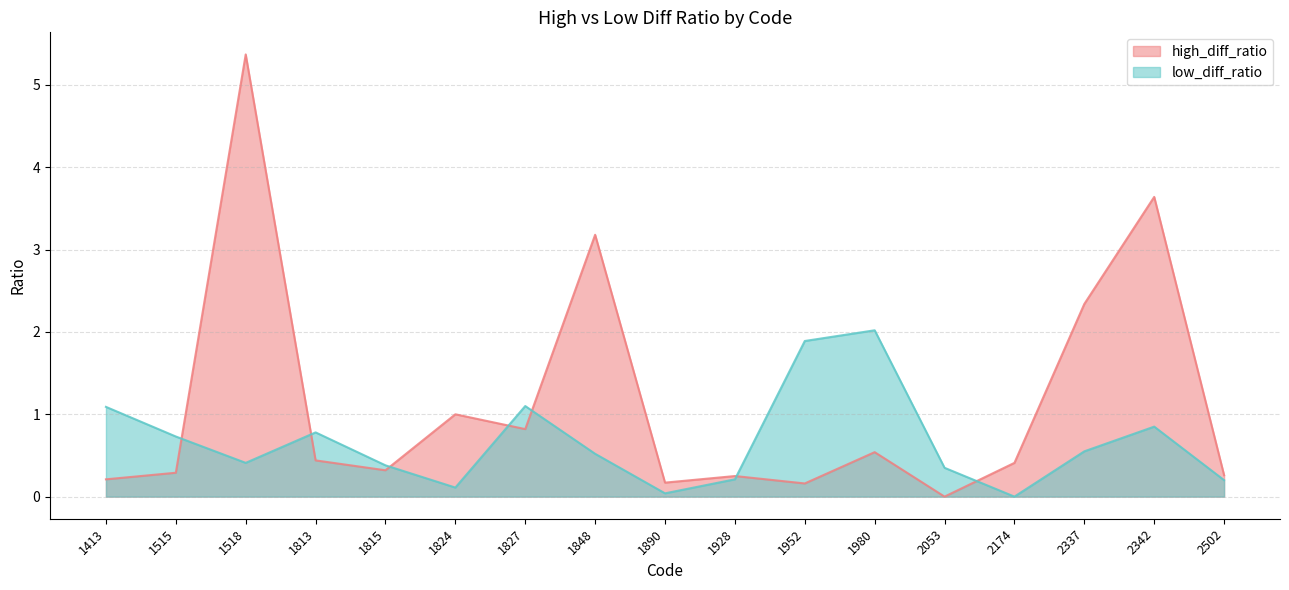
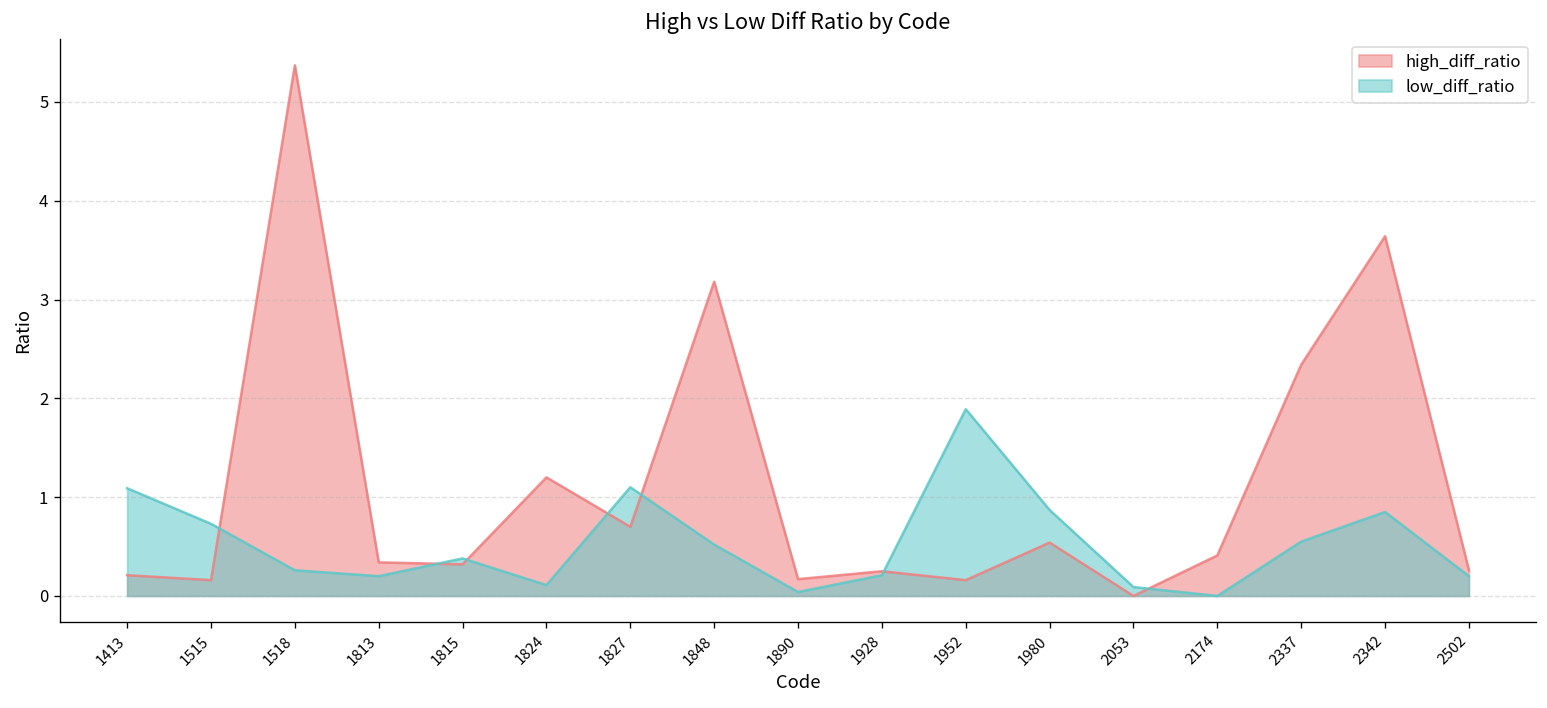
high_diff_ratio, 1515: 0.3 -> 0.2
low_diff_ratio, 1518: 0.4 -> 0.3
high_diff_ratio, 1813: 0.4 -> 0.3
low_diff_ratio, 1813: 0.8 -> 0.2
high_diff_ratio, 1824: 1.0 -> 1.2
high_diff_ratio, 1827: 0.8 -> 0.7
low_diff_ratio, 1980: 2.0 -> 0.9
low_diff_ratio, 2053: 0.4 -> 0.1
